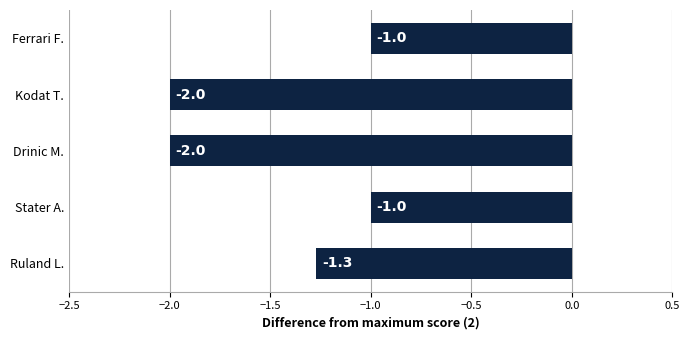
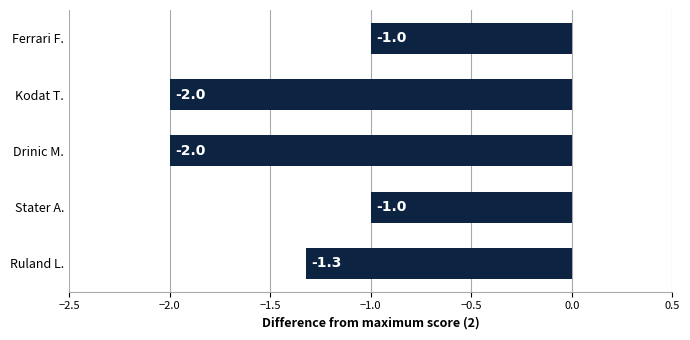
Ruland L.: -1.27 -> -1.32
